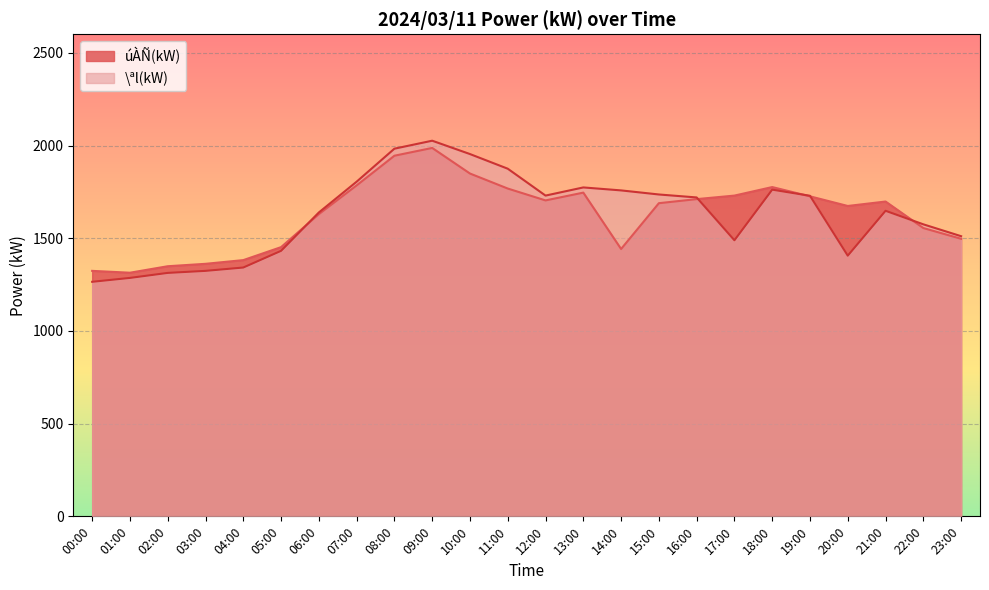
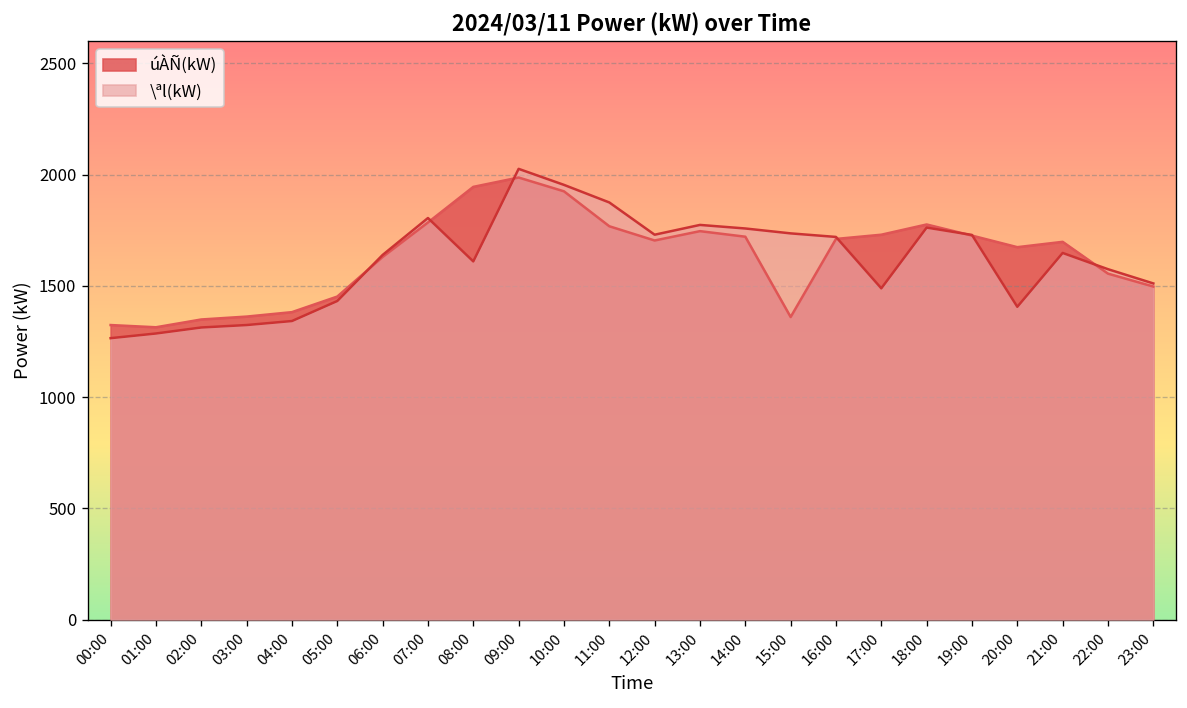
\ªl(kW), 08:00: 1980 -> 1610
úÀÑ(kW), 10:00: 1850 -> 1930
úÀÑ(kW), 14:00: 1440 -> 1720
úÀÑ(kW), 15:00: 1690 -> 1360
